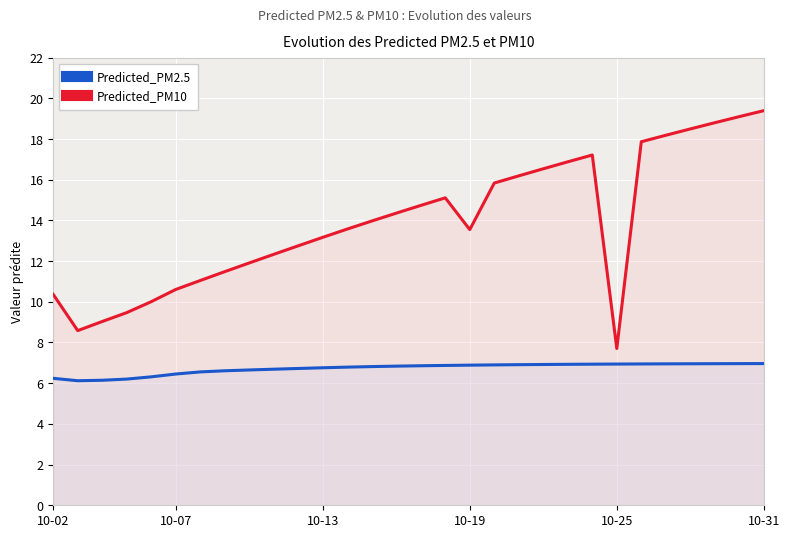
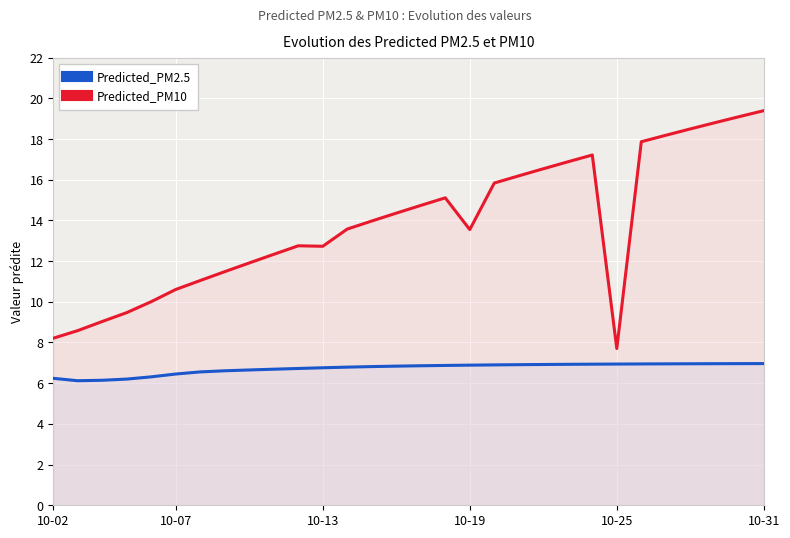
Predicted_PM10, 10-02: 10.4 -> 8.2
Predicted_PM10, 10-13: 13.2 -> 12.7
